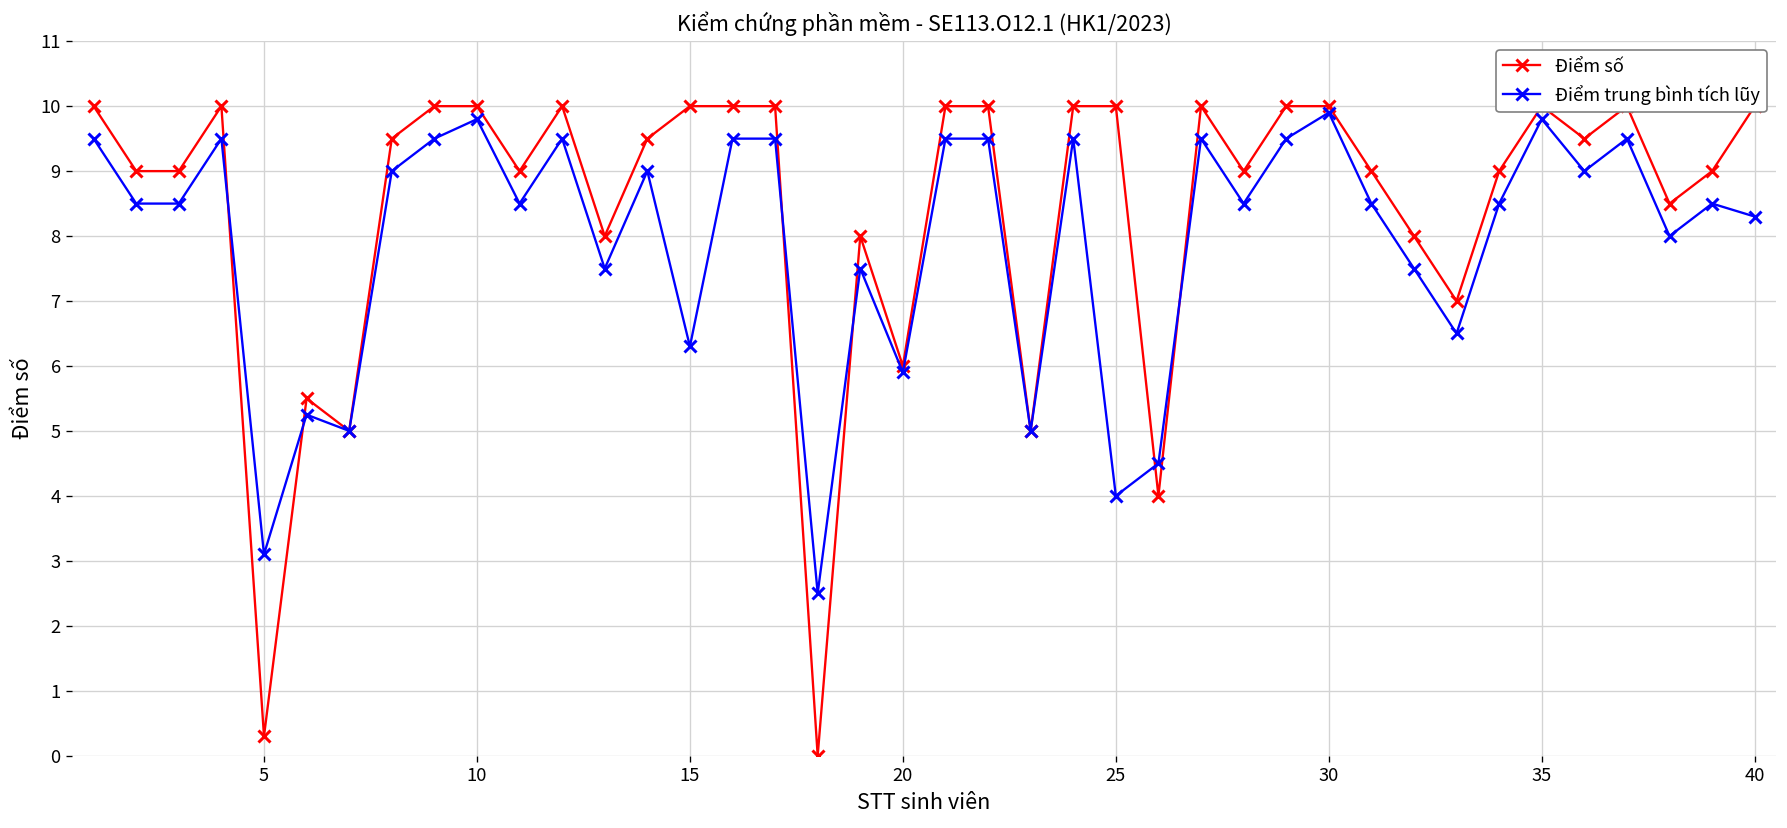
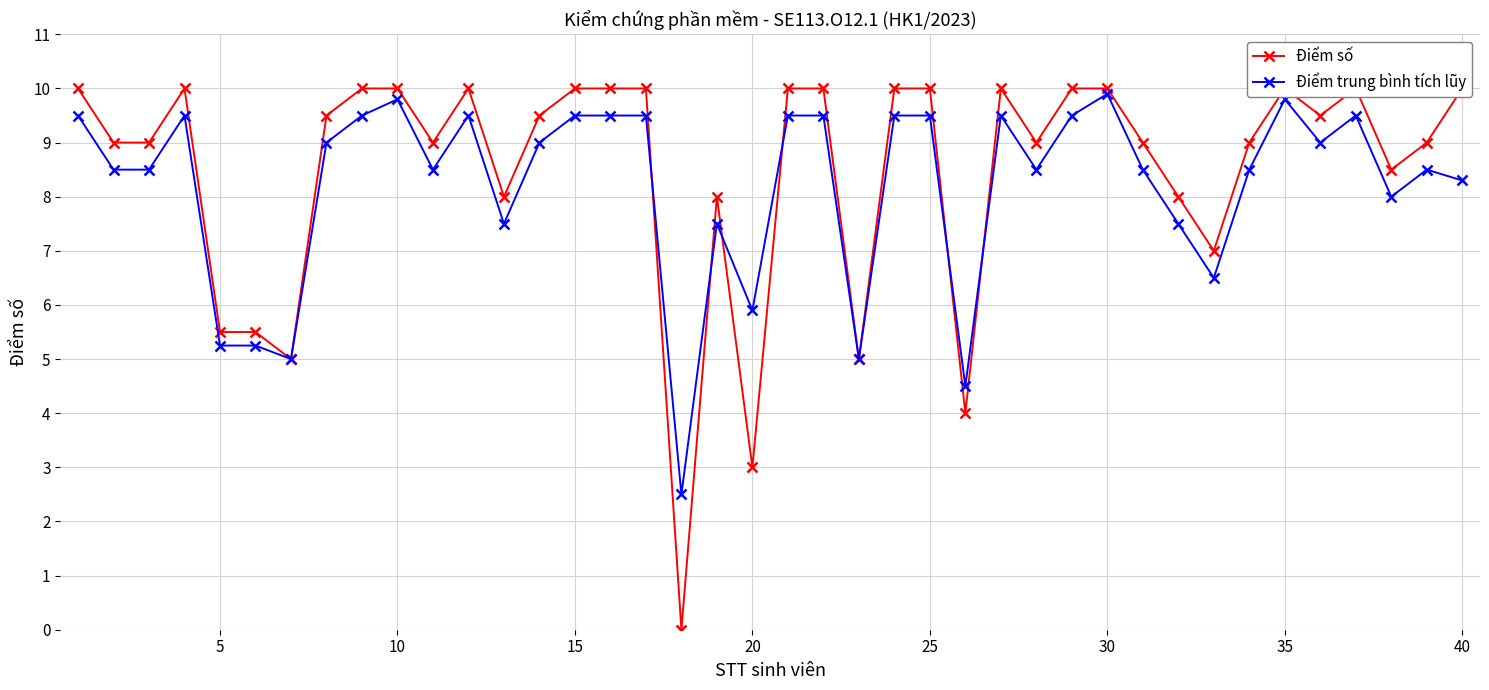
Điểm số, 5: 0.3 -> 5.5
Điểm trung bình tích lũy, 5: 3.1 -> 5.3
Điểm trung bình tích lũy, 15: 6.3 -> 9.5
Điểm số, 20: 6 -> 3
Điểm trung bình tích lũy, 25: 4.0 -> 9.5
